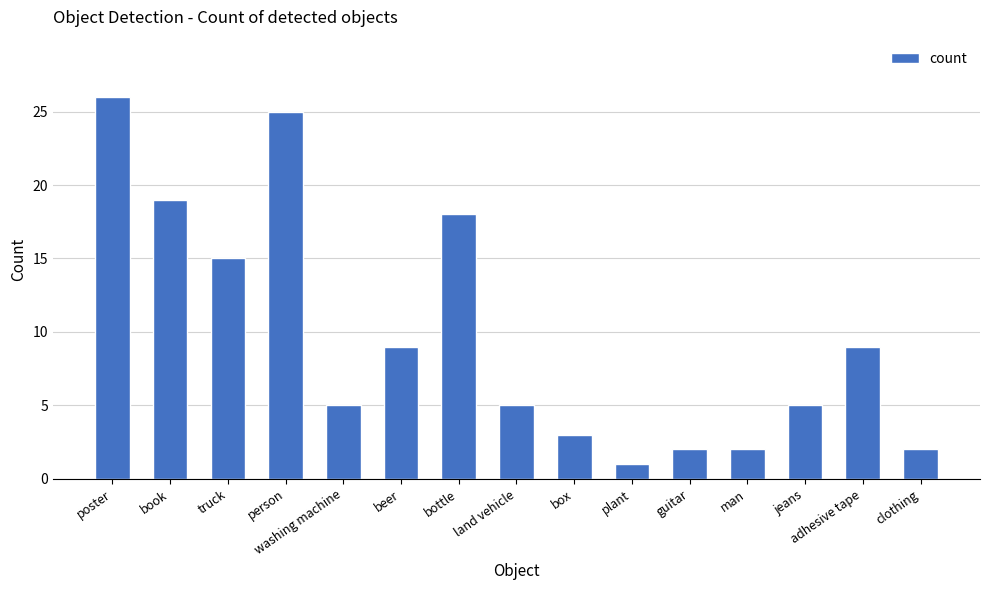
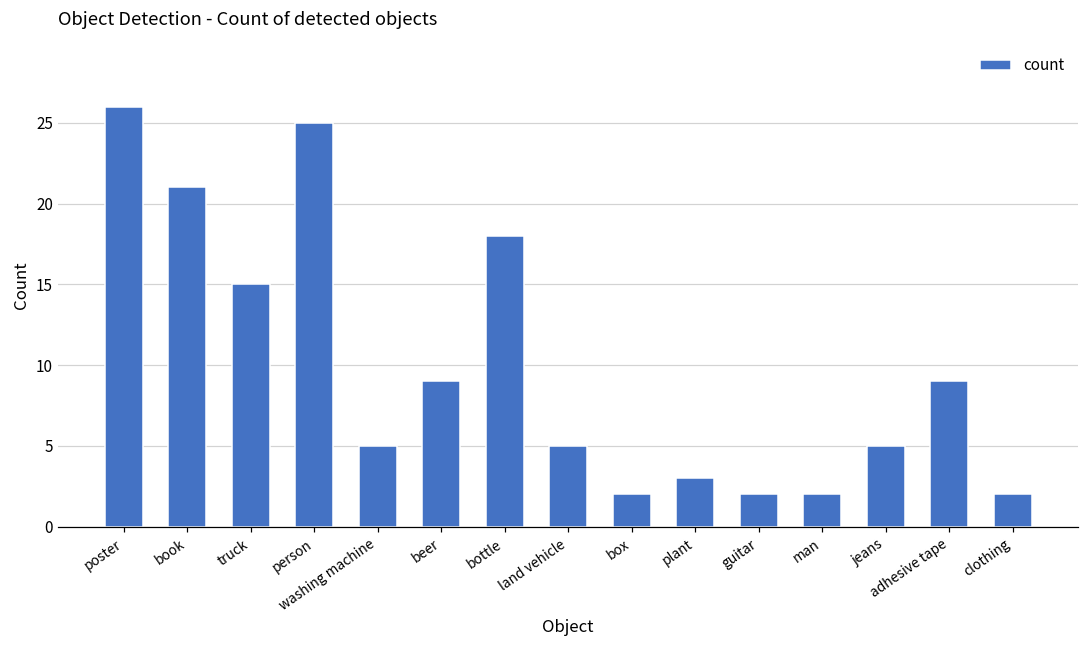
book: 19 -> 21
box: 3 -> 2
plant: 1 -> 3
